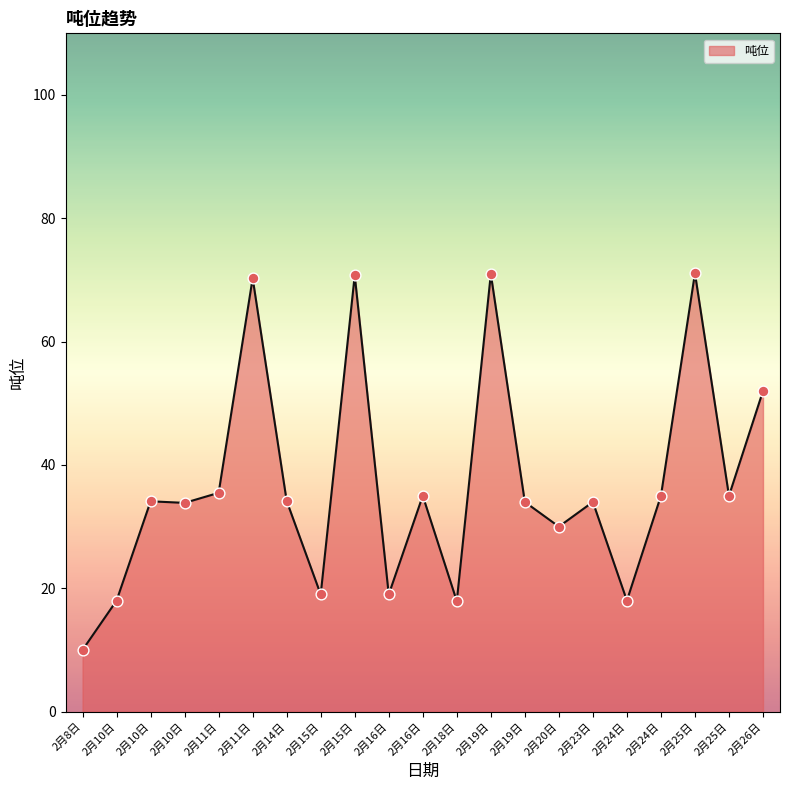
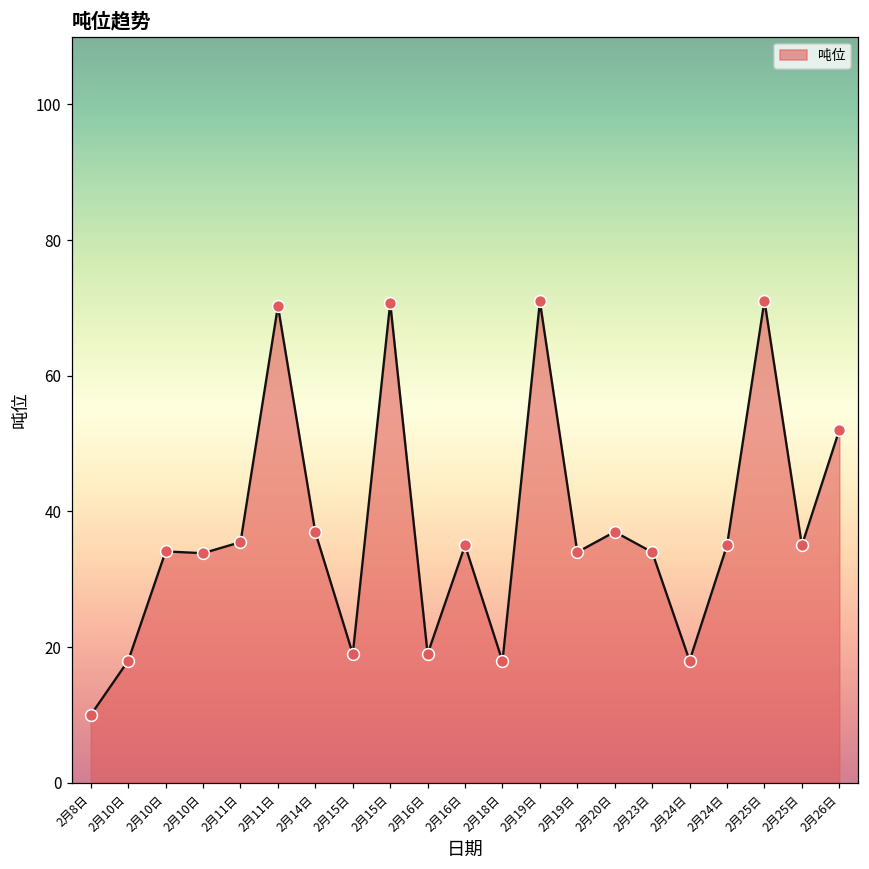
2月14日: 34 -> 37
2月20日: 30 -> 37
